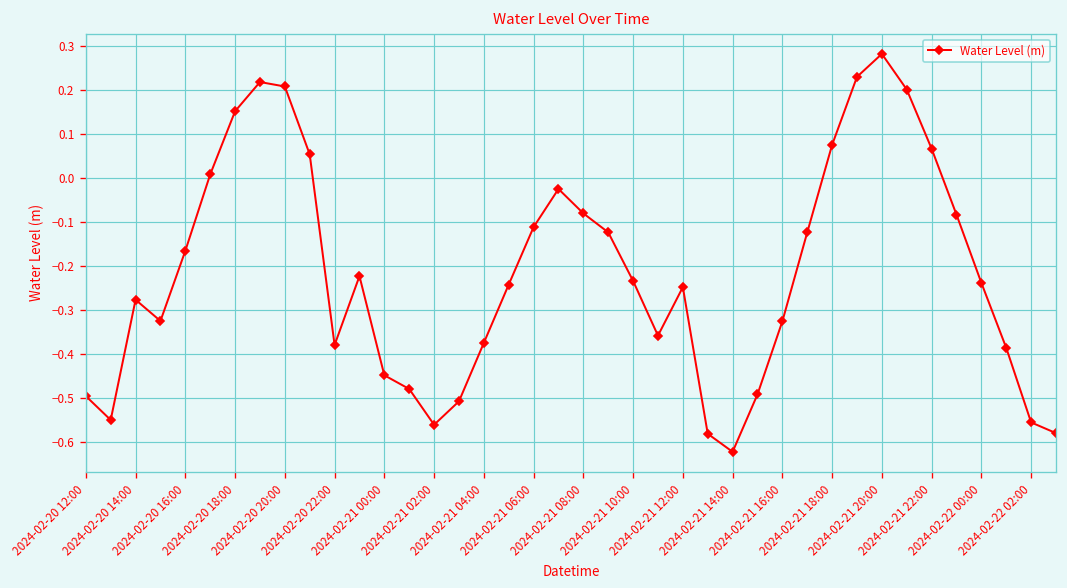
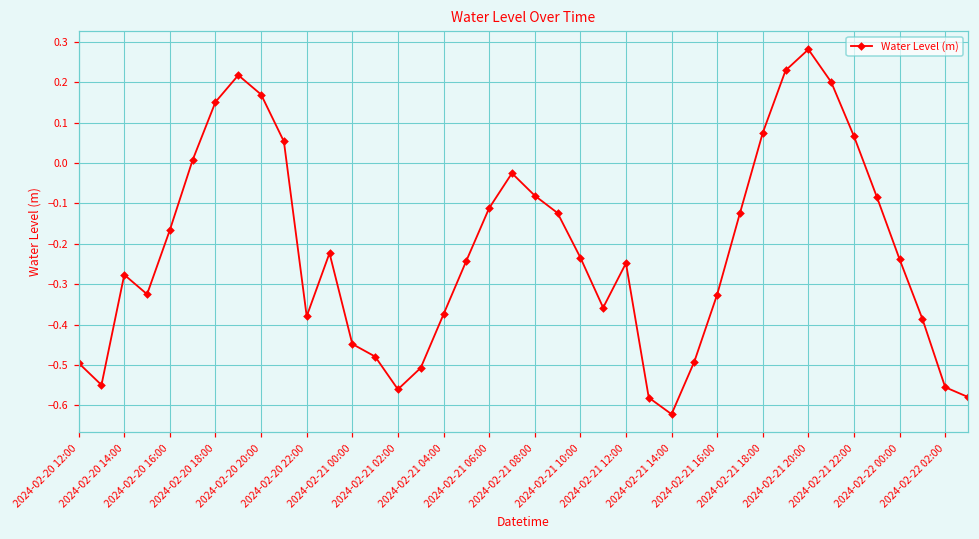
2024-02-20 20:00: 0.21 -> 0.17
